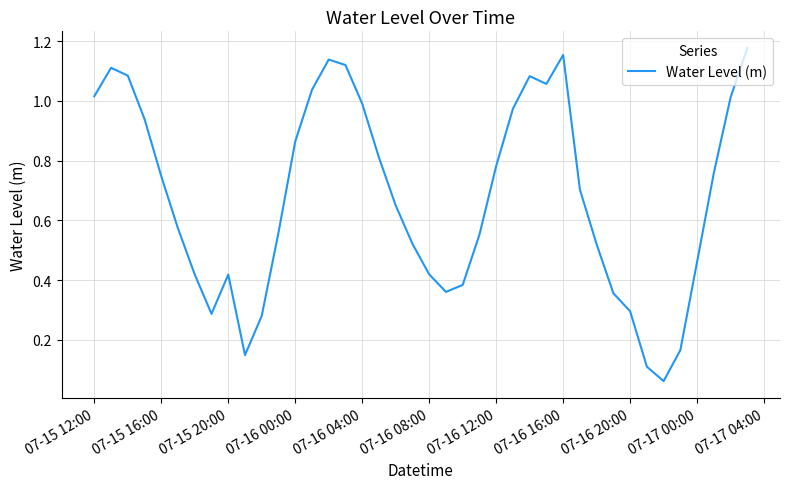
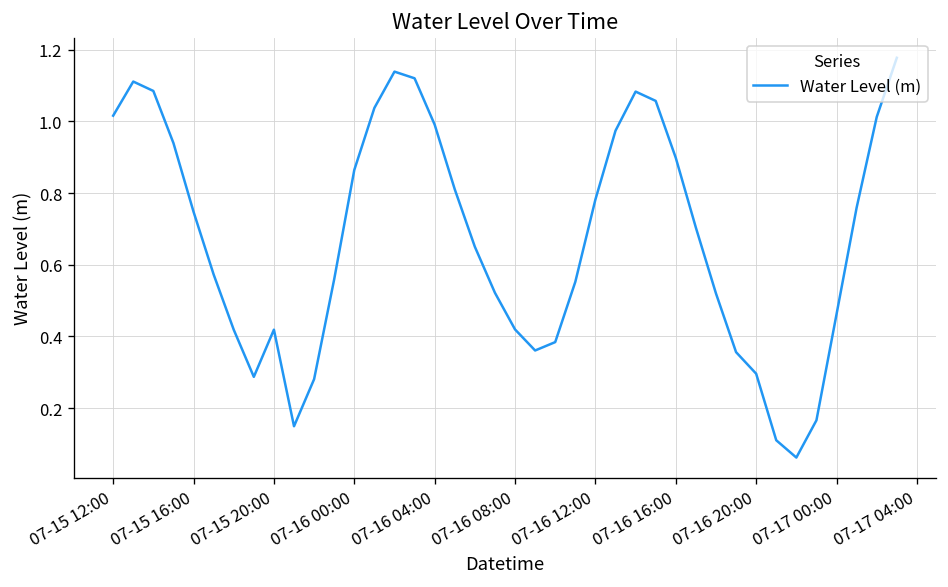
07-16 16:00: 1.15 -> 0.90
